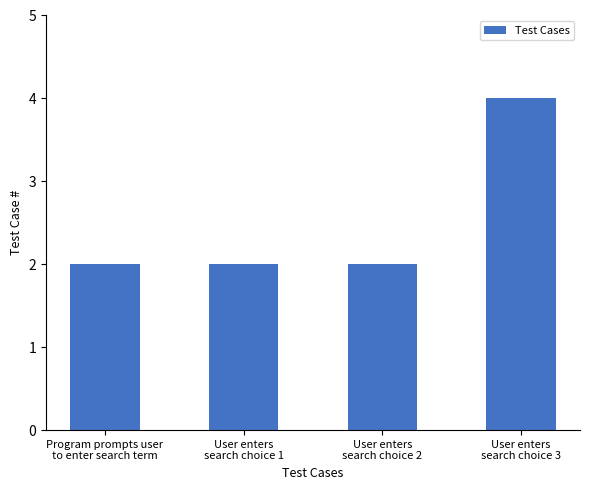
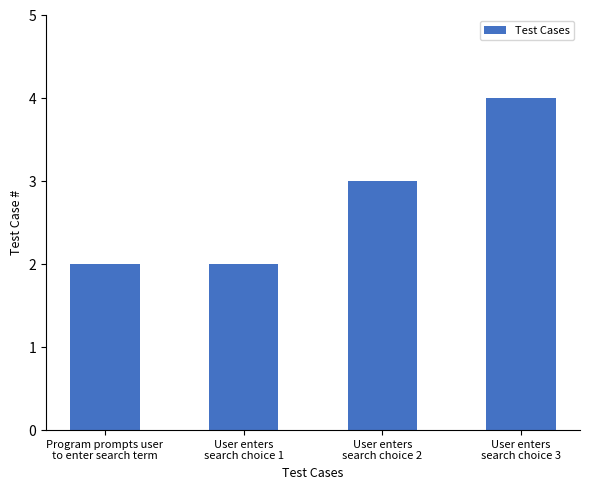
User enters search choice 2: 2 -> 3
